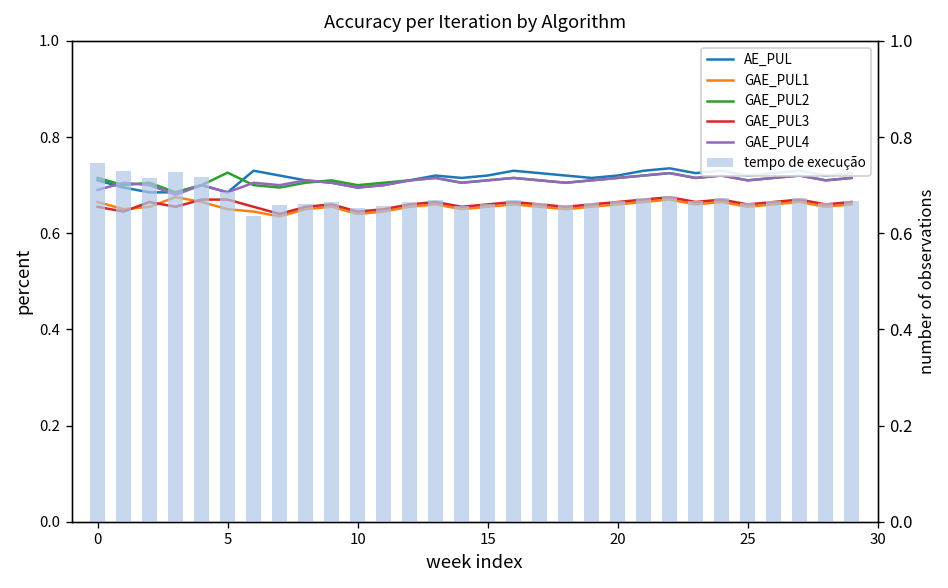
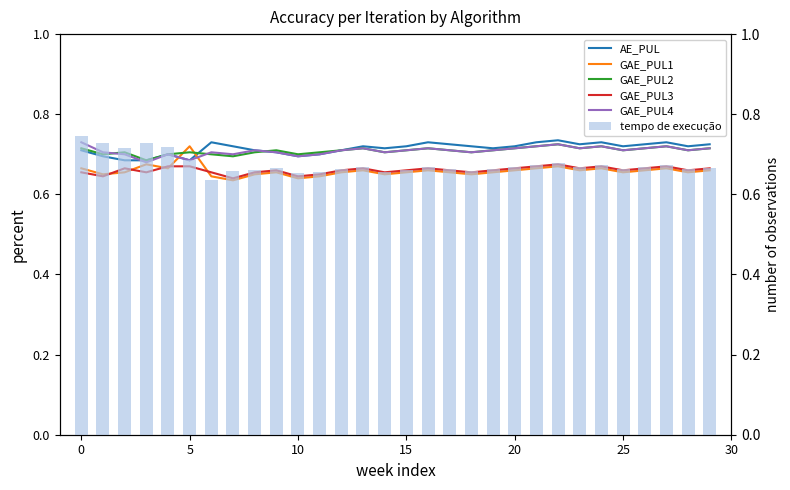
GAE_PUL4, 0: 0.69 -> 0.73
GAE_PUL1, 5: 0.65 -> 0.72
GAE_PUL2, 5: 0.73 -> 0.71
